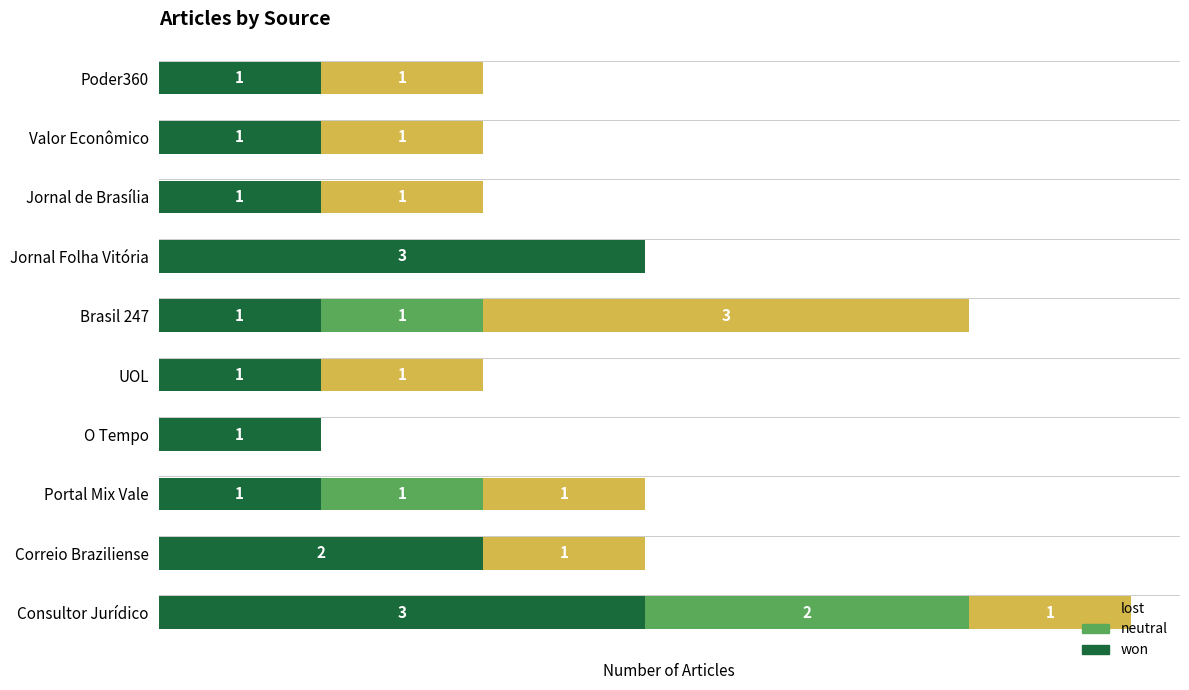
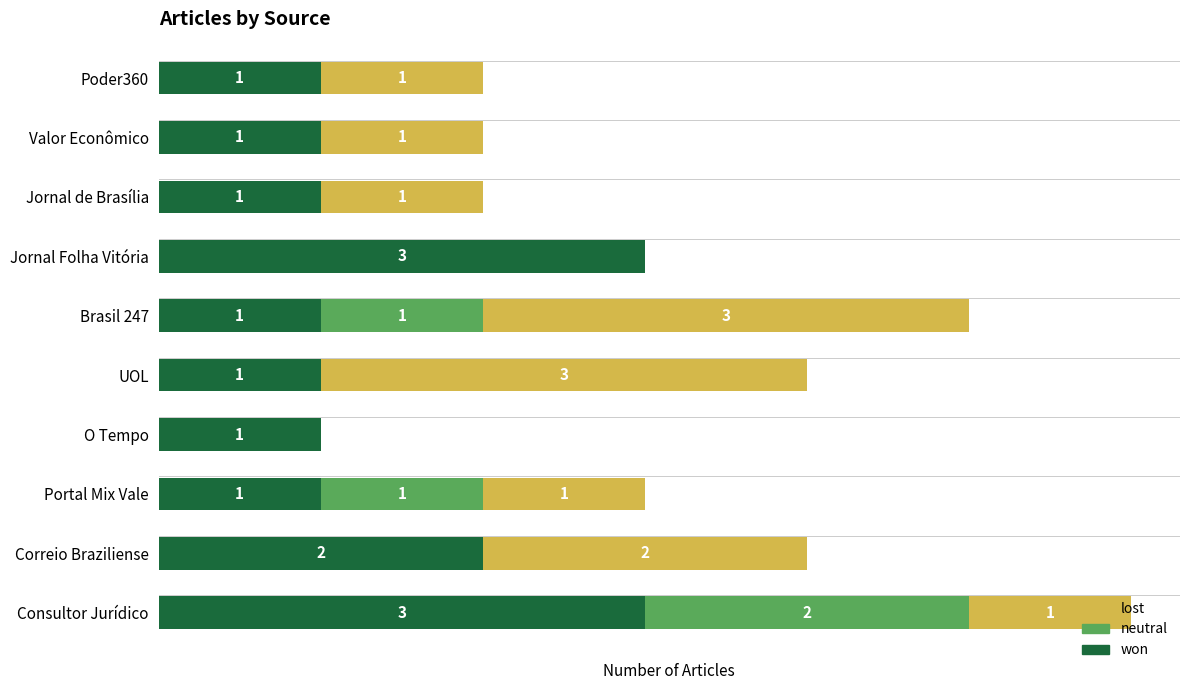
lost, UOL: 1 -> 3
lost, Correio Braziliense: 1 -> 2
